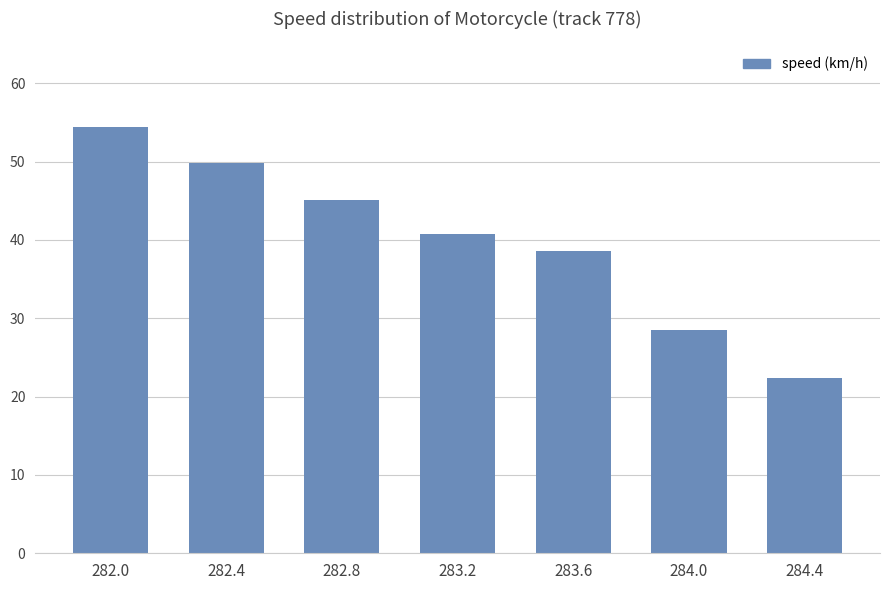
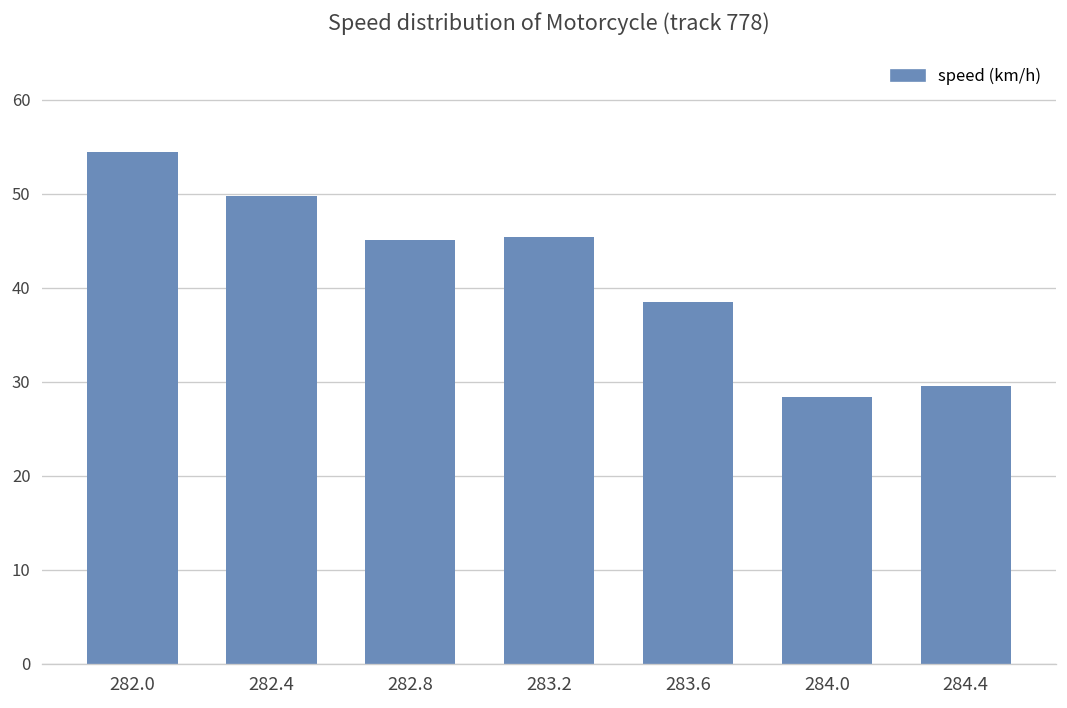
283.2: 41 -> 45
284.4: 22 -> 30
